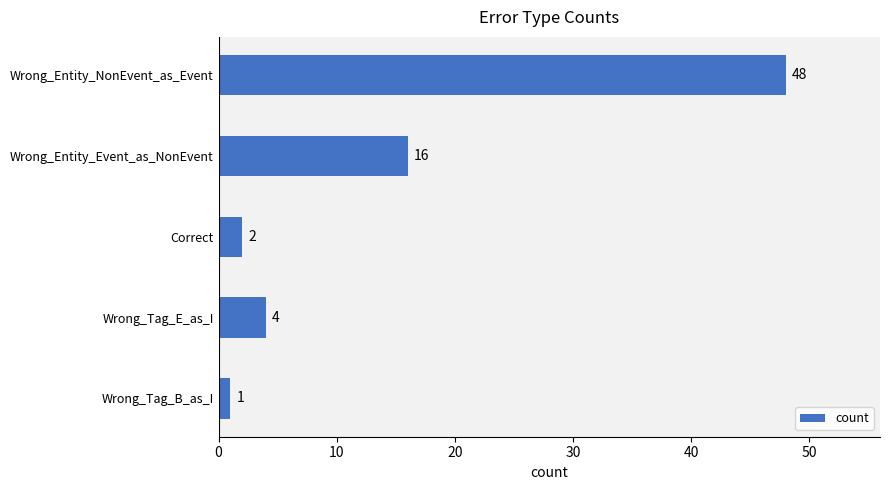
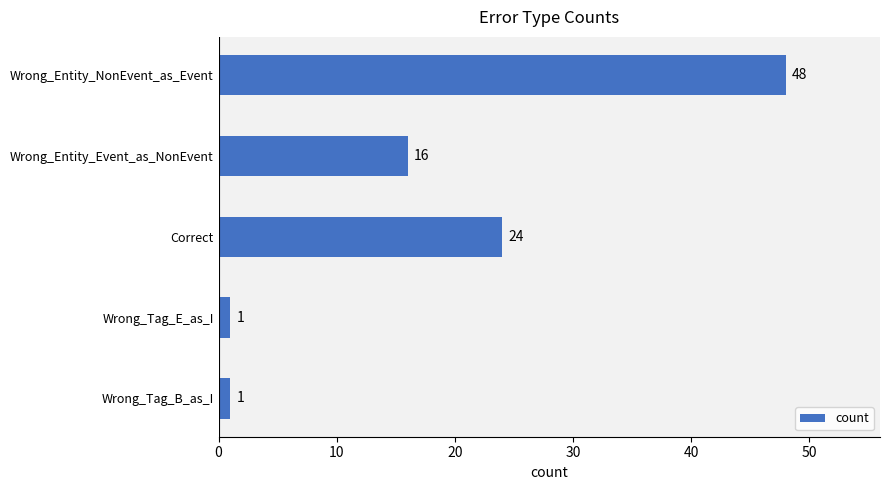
Correct: 2 -> 24
Wrong_Tag_E_as_I: 4 -> 1
